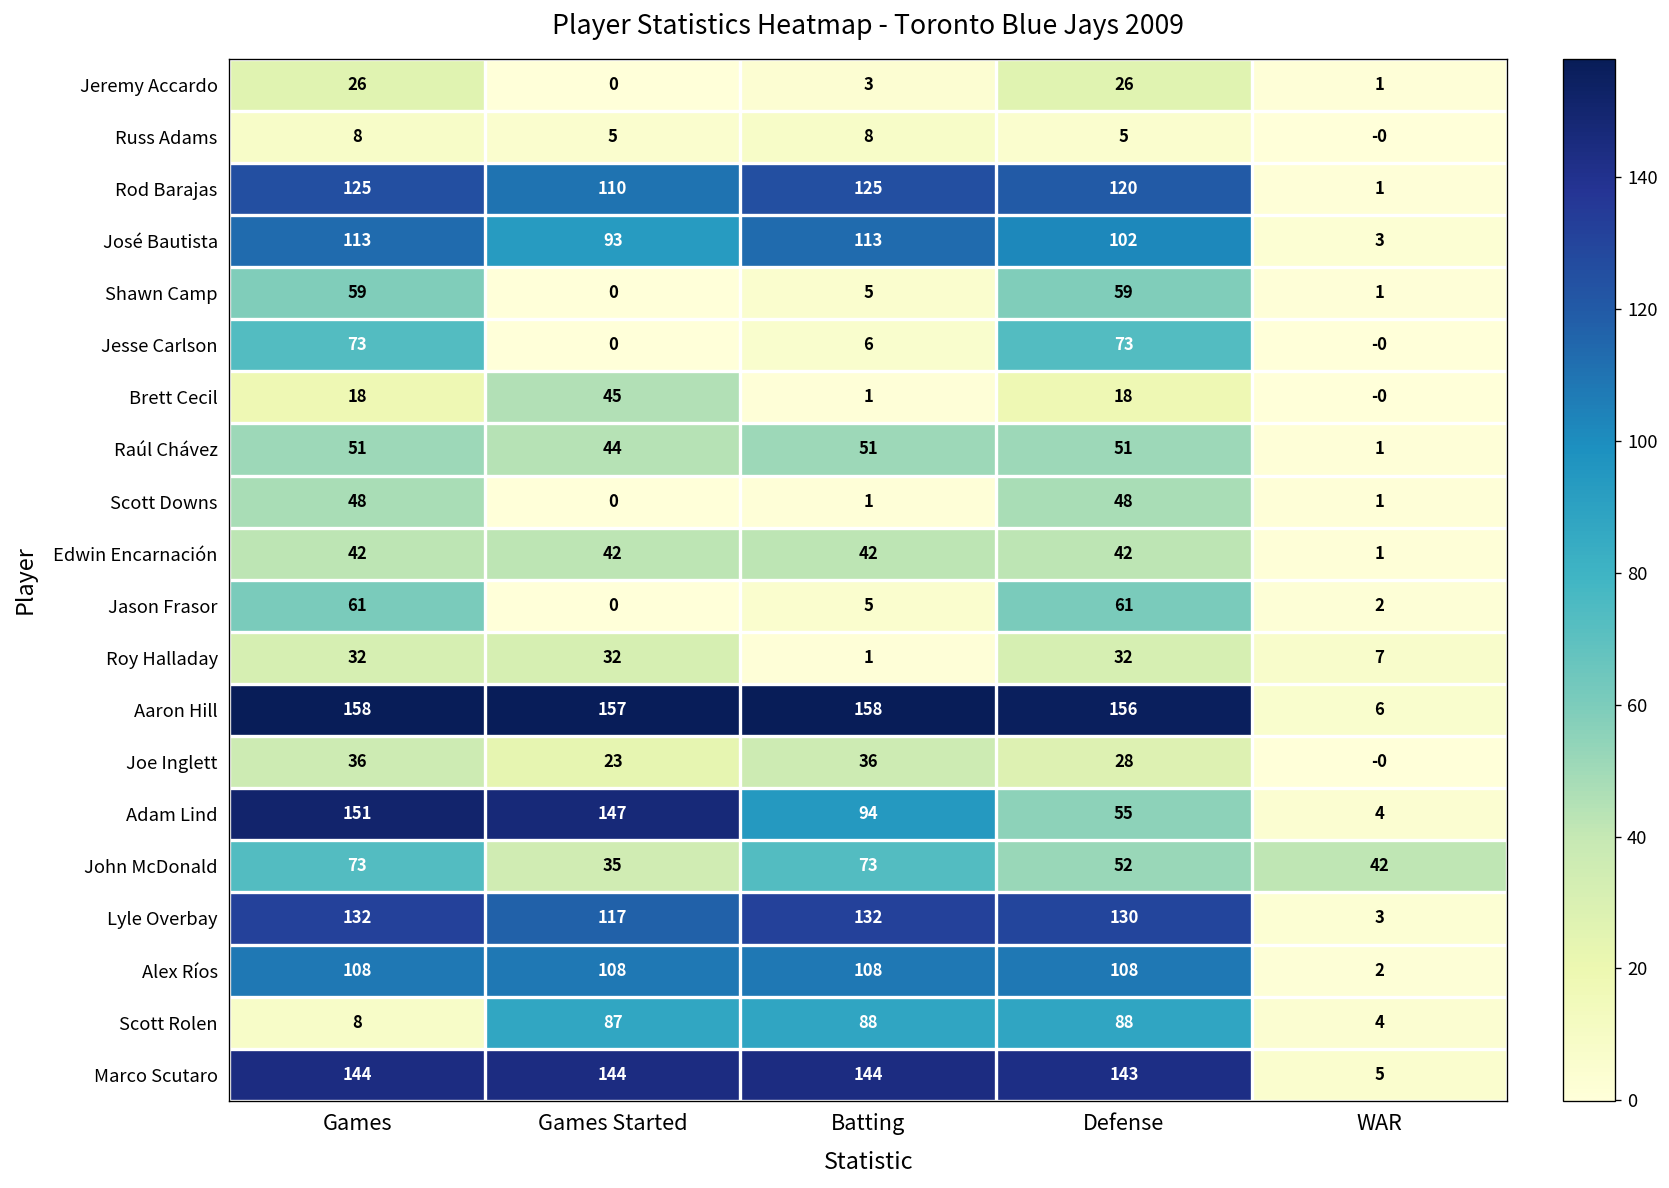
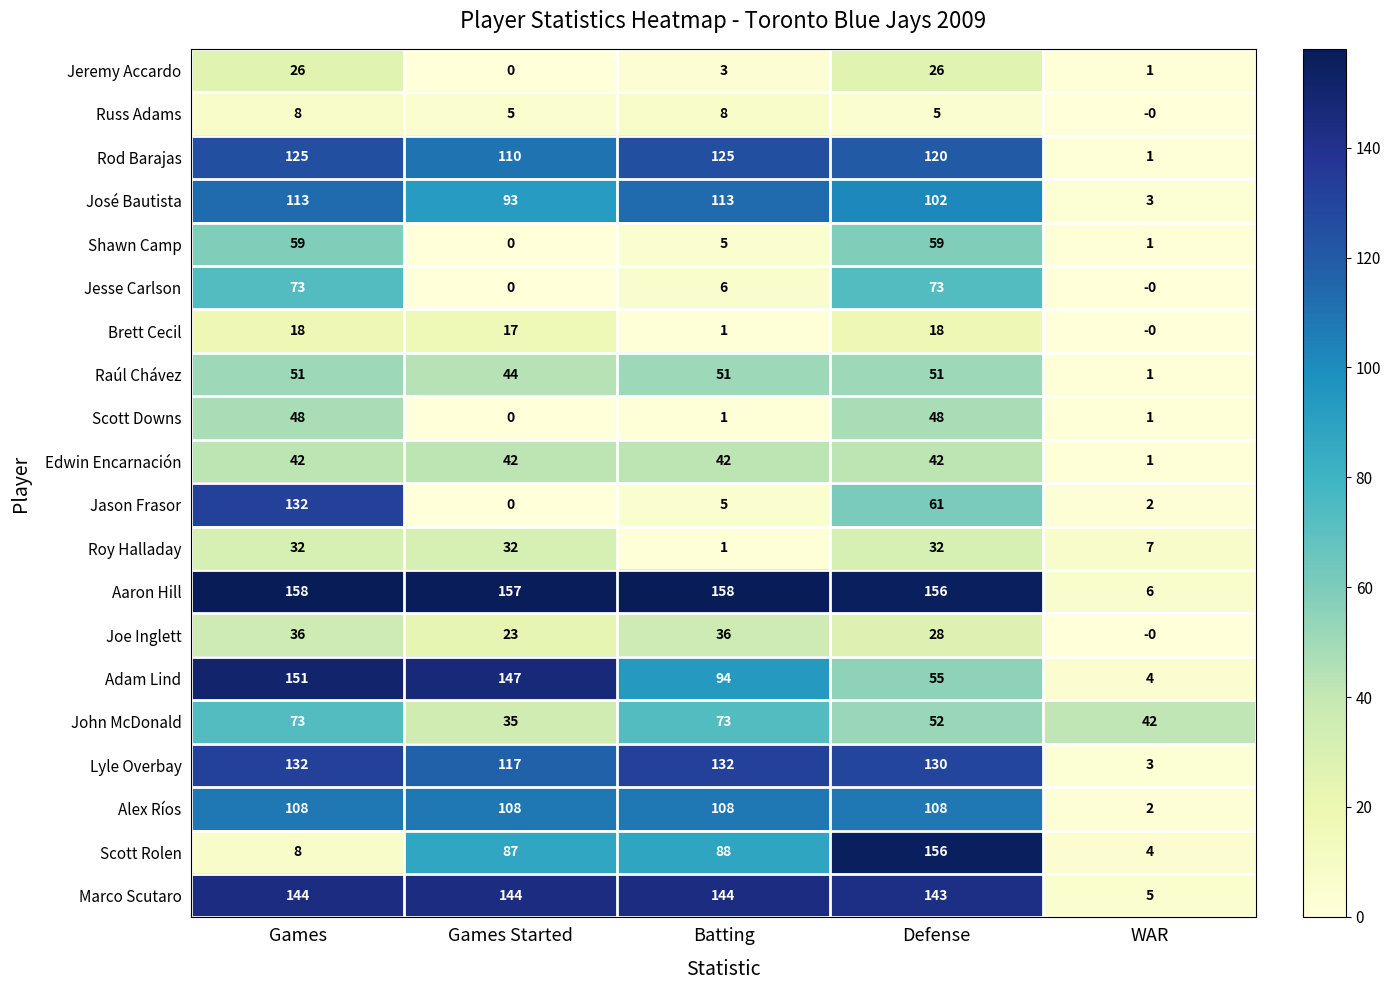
Brett Cecil, Games Started: 45 -> 17
Jason Frasor, Games: 61 -> 132
Scott Rolen, Defense: 88 -> 156
